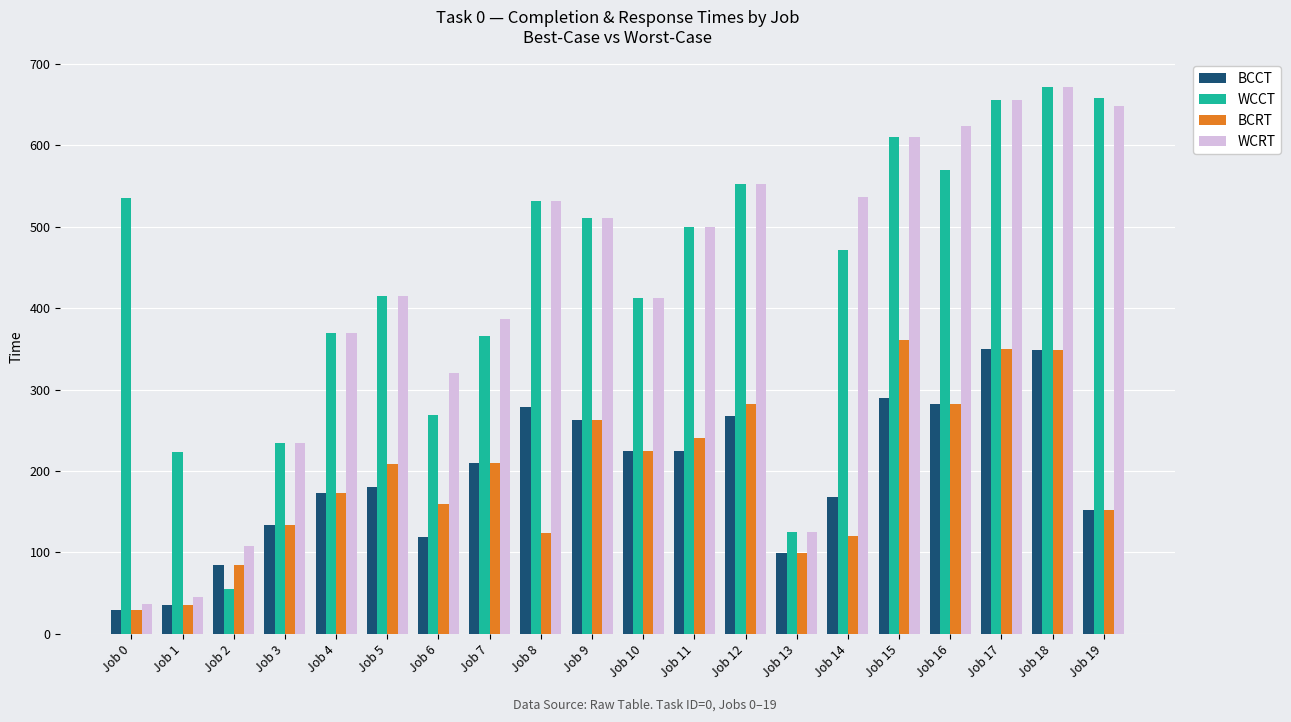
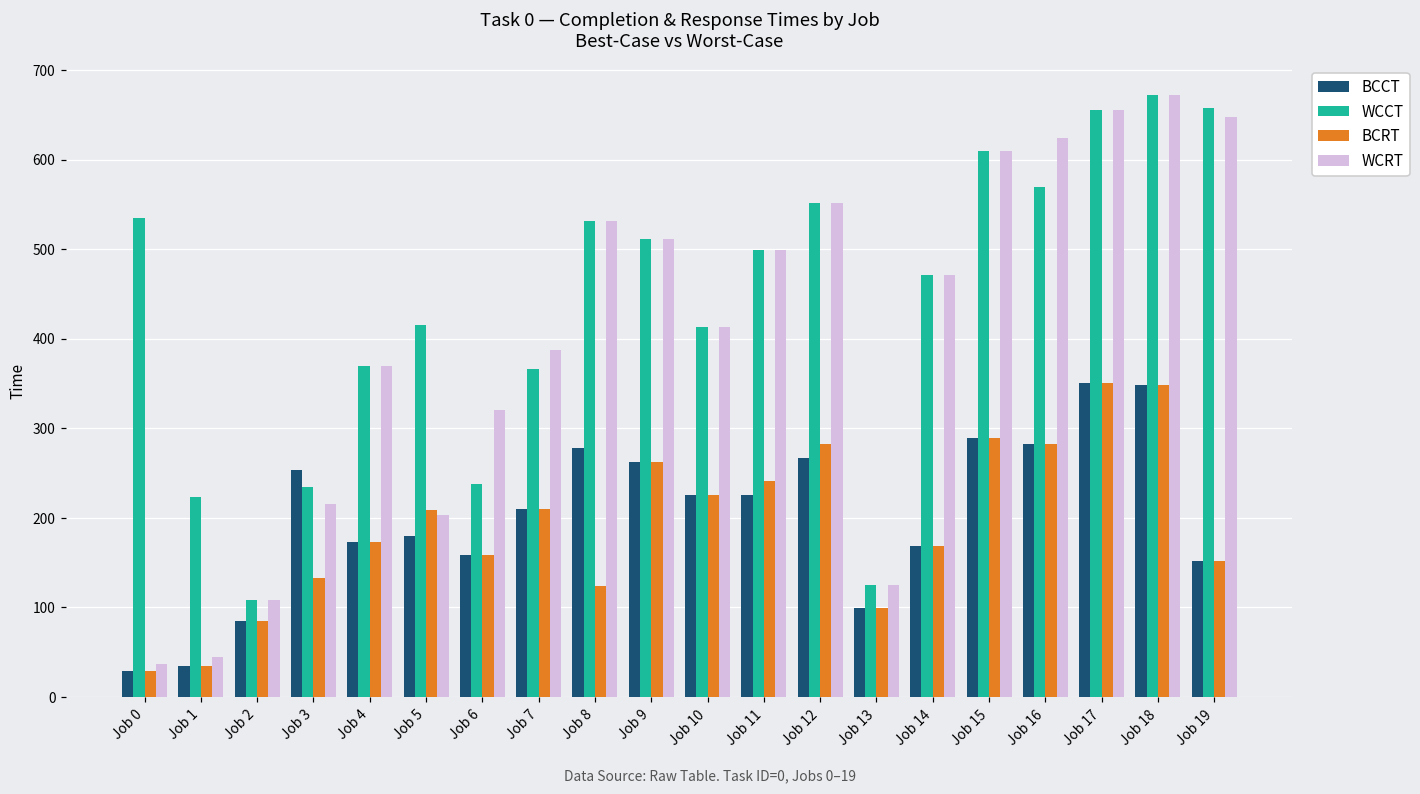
WCCT, Job 2: 60 -> 110
BCCT, Job 3: 130 -> 250
WCRT, Job 3: 230 -> 220
WCRT, Job 5: 420 -> 200
BCCT, Job 6: 120 -> 160
WCCT, Job 6: 270 -> 240
BCRT, Job 14: 120 -> 170
WCRT, Job 14: 540 -> 470
BCRT, Job 15: 360 -> 290
